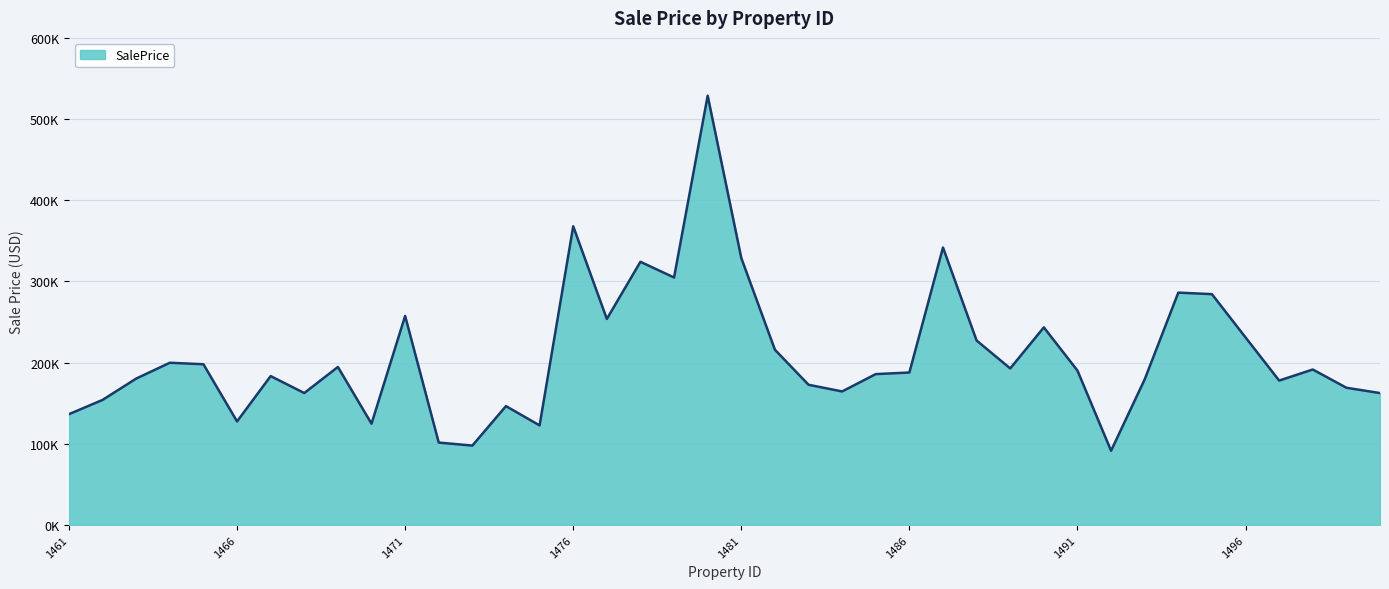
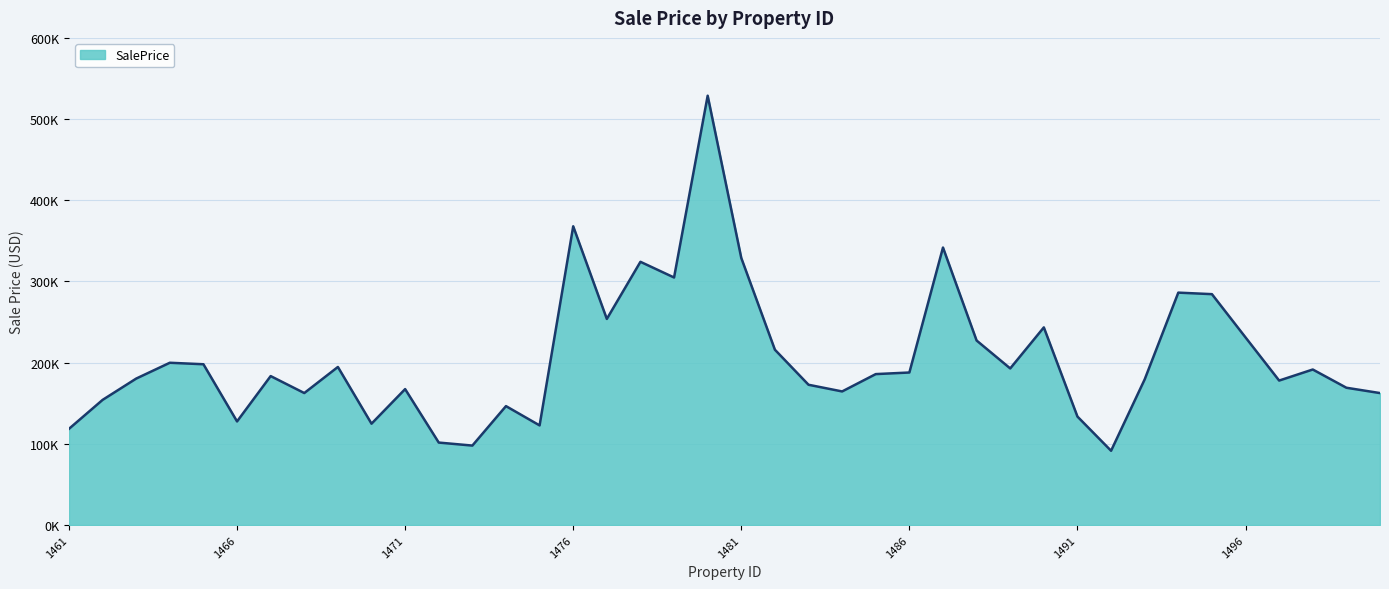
1461: 140000 -> 120000
1471: 260000 -> 170000
1491: 190000 -> 130000
